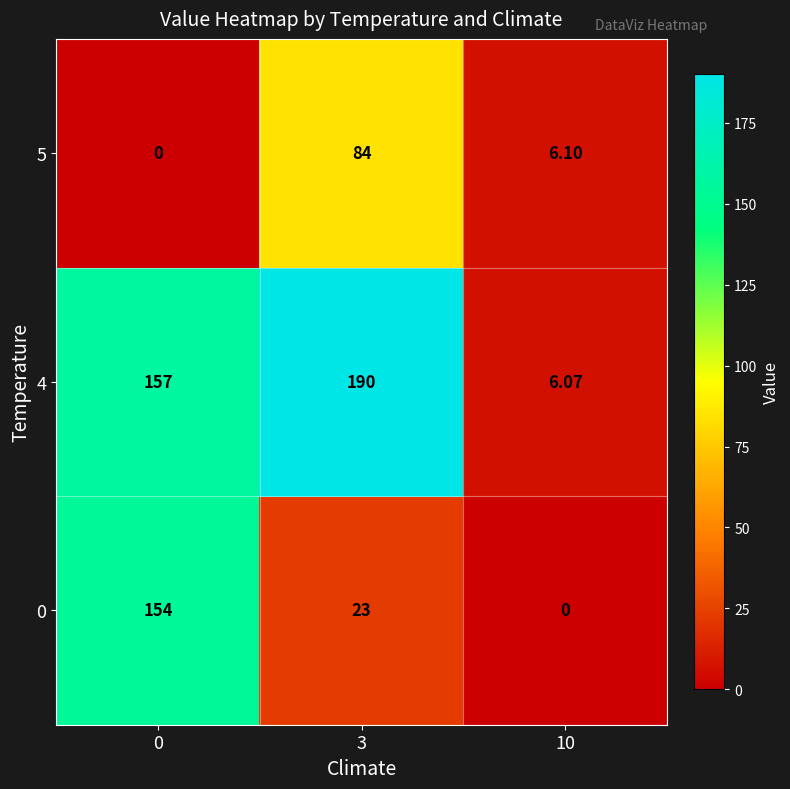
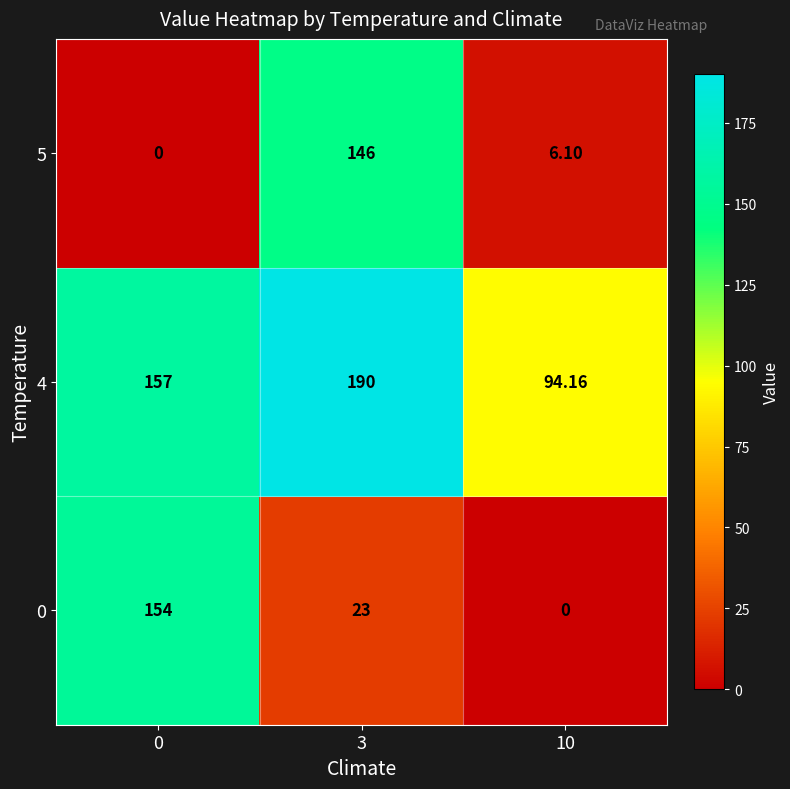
5, 3: 84 -> 146
4, 10: 6.07 -> 94.16
